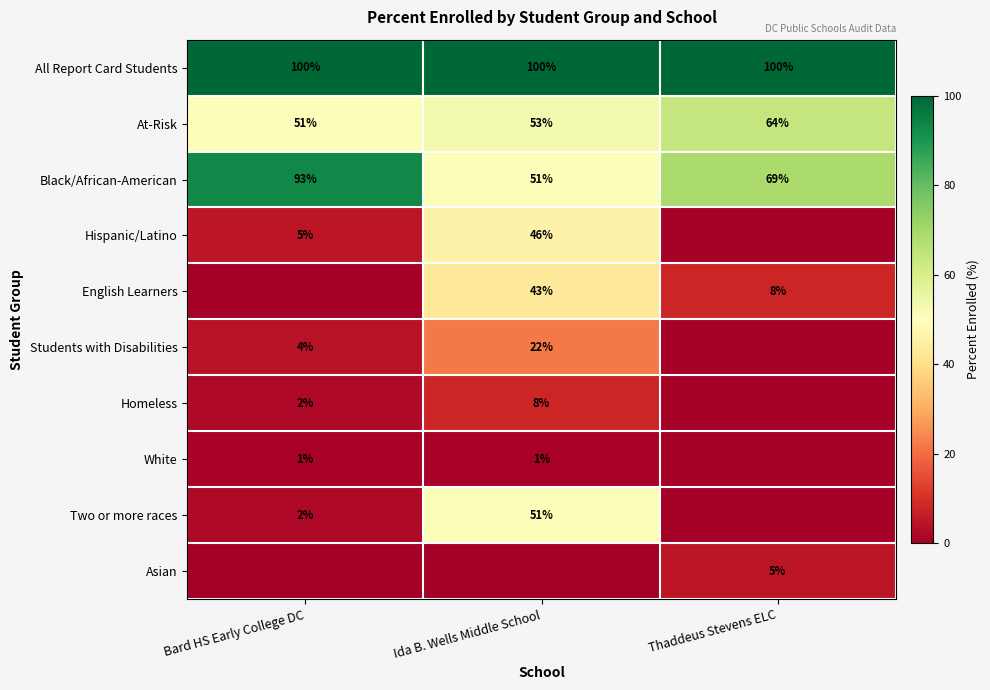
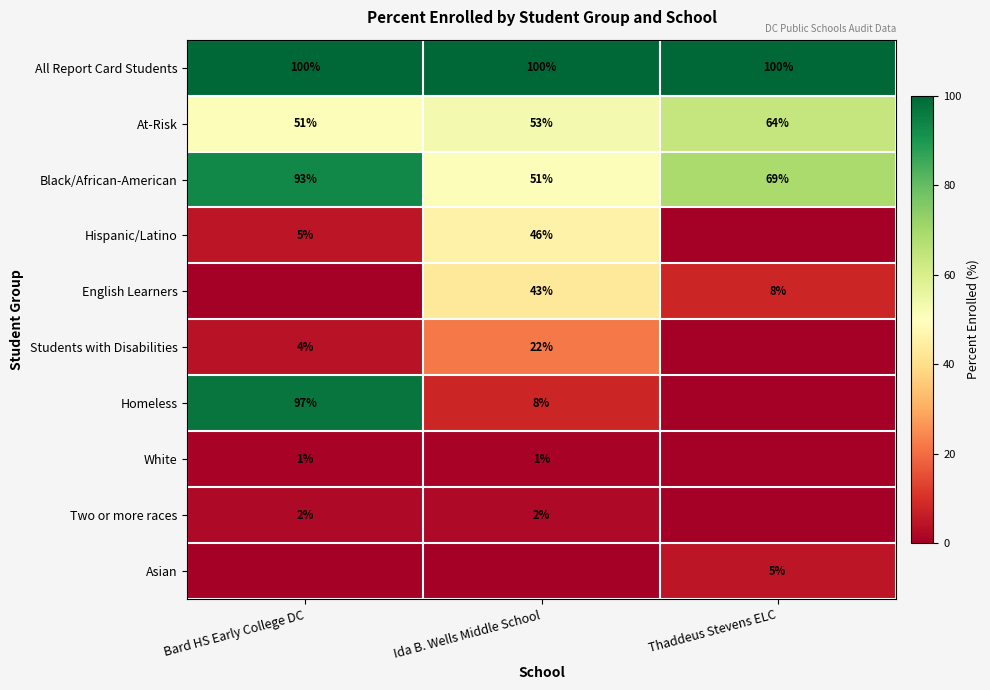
Homeless, Bard HS Early College DC: 2% -> 97%
Two or more races, Ida B. Wells Middle School: 51% -> 2%
